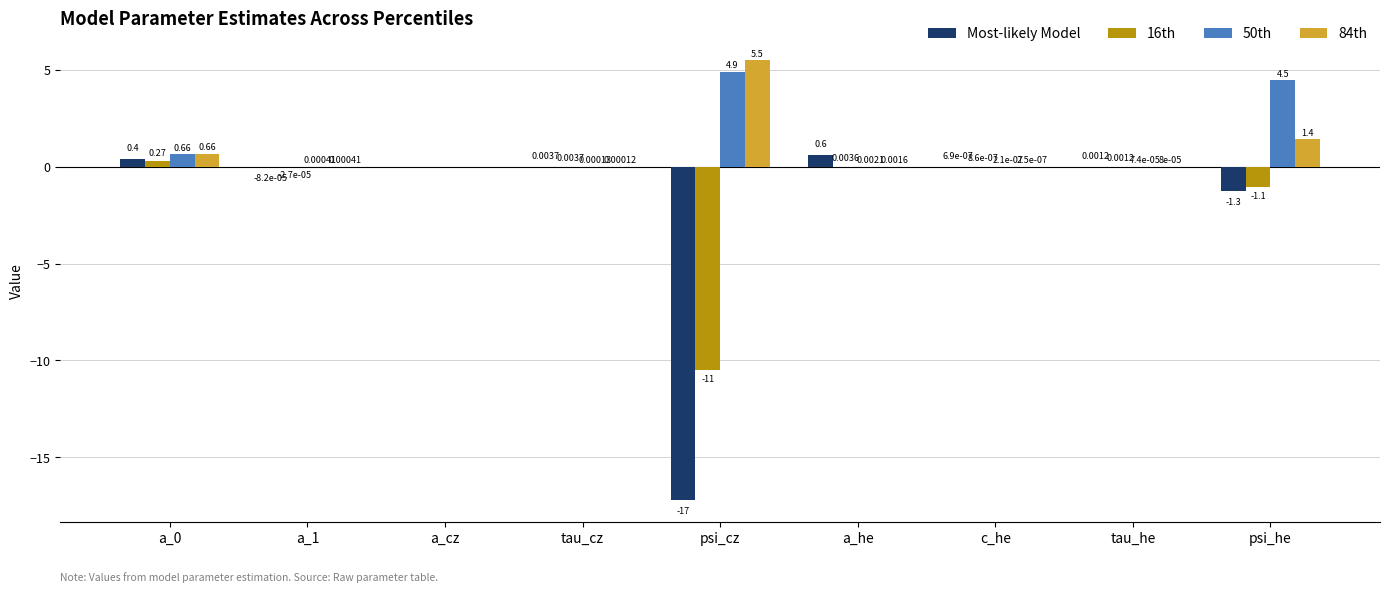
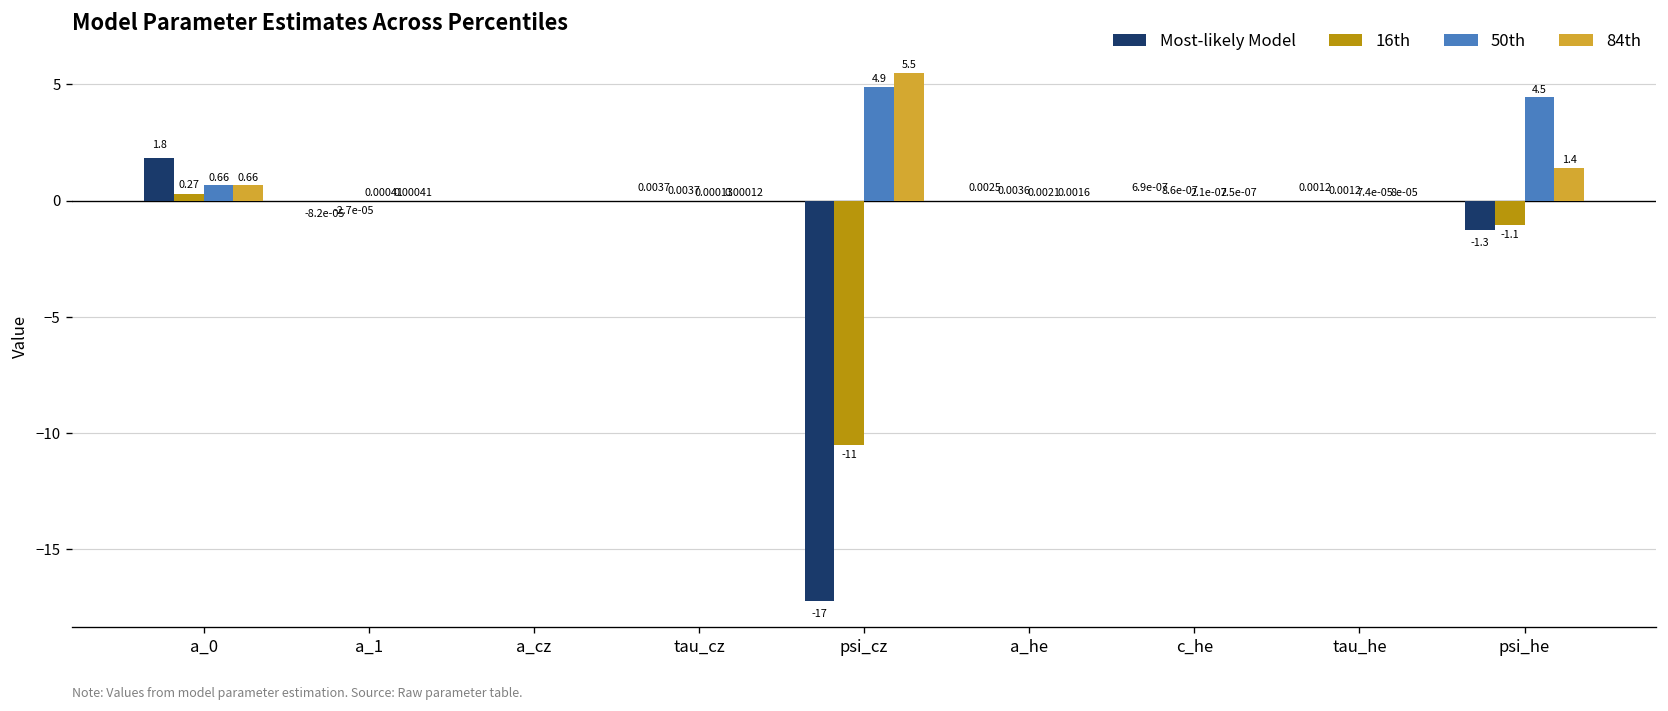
Most-likely Model, a_0: 0.4 -> 1.8
Most-likely Model, a_he: 0.6 -> 0.0025
